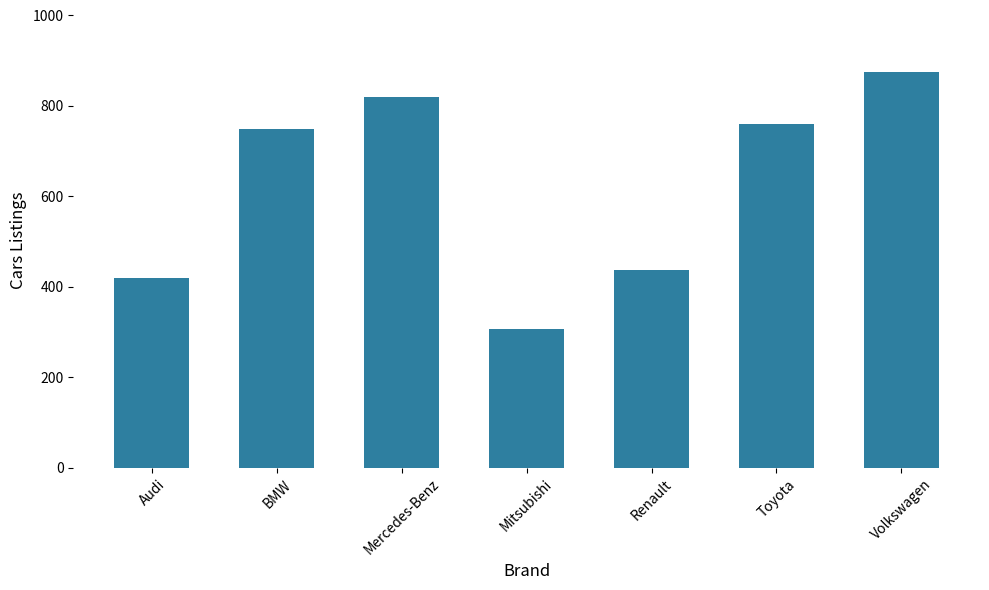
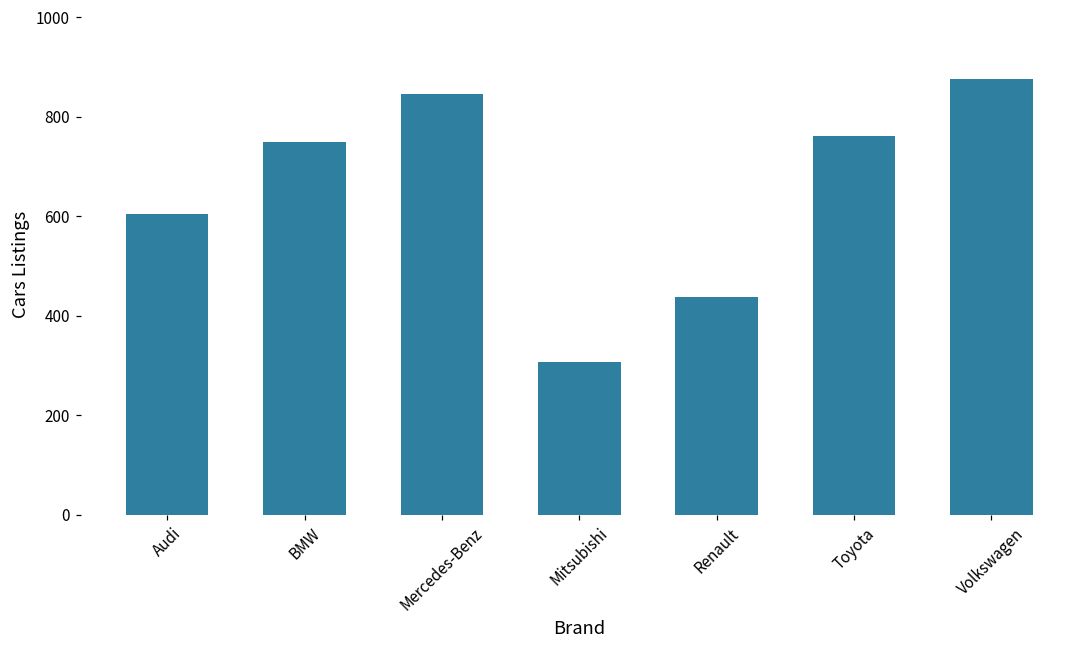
Audi: 420 -> 600
Mercedes-Benz: 820 -> 850
